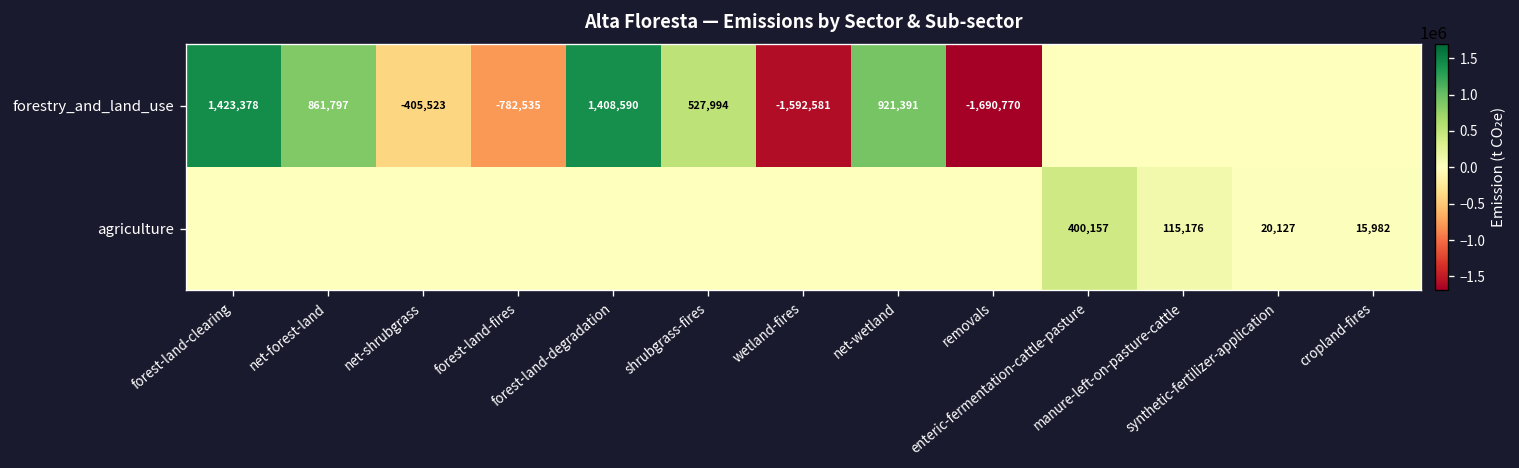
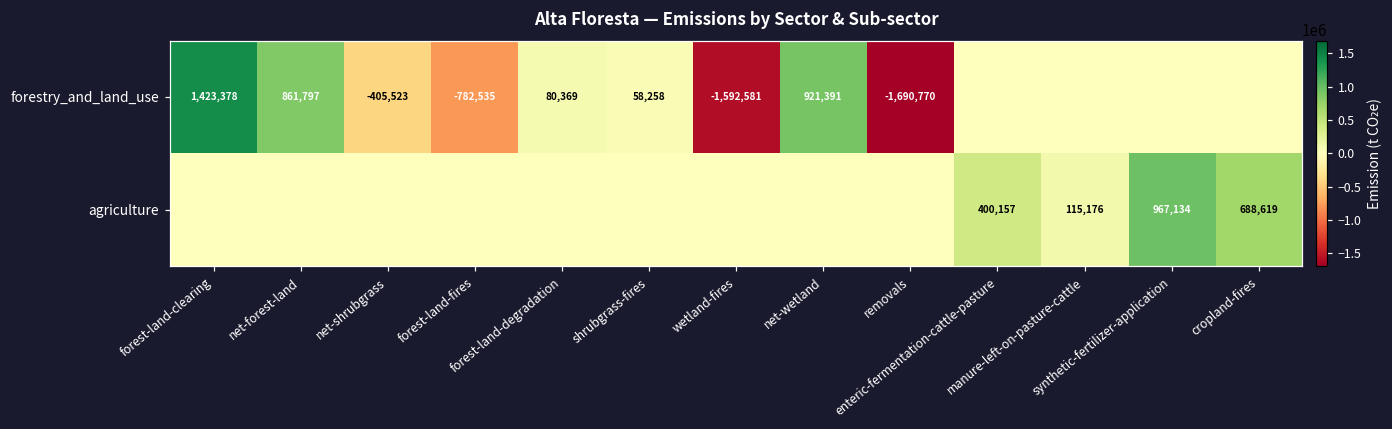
forestry_and_land_use, forest-land-degradation: 1,408,590 -> 80,369
forestry_and_land_use, shrubgrass-fires: 527,994 -> 58,258
agriculture, synthetic-fertilizer-application: 20,127 -> 967,134
agriculture, cropland-fires: 15,982 -> 688,619
